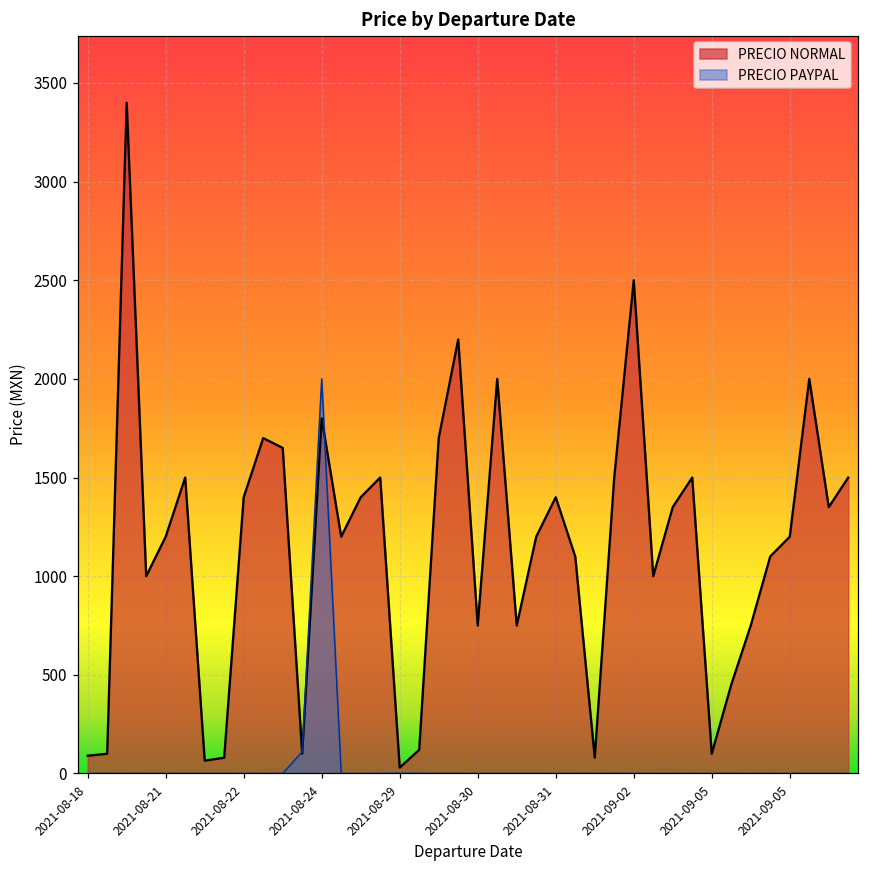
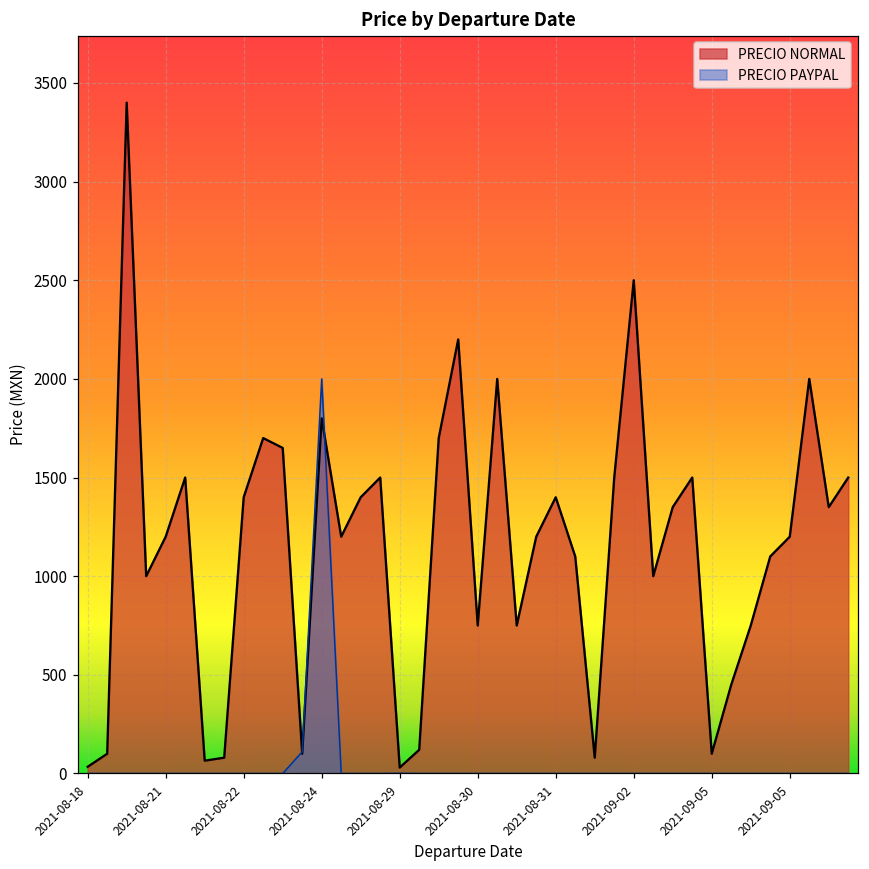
PRECIO NORMAL, 2021-08-18: 90 -> 30
